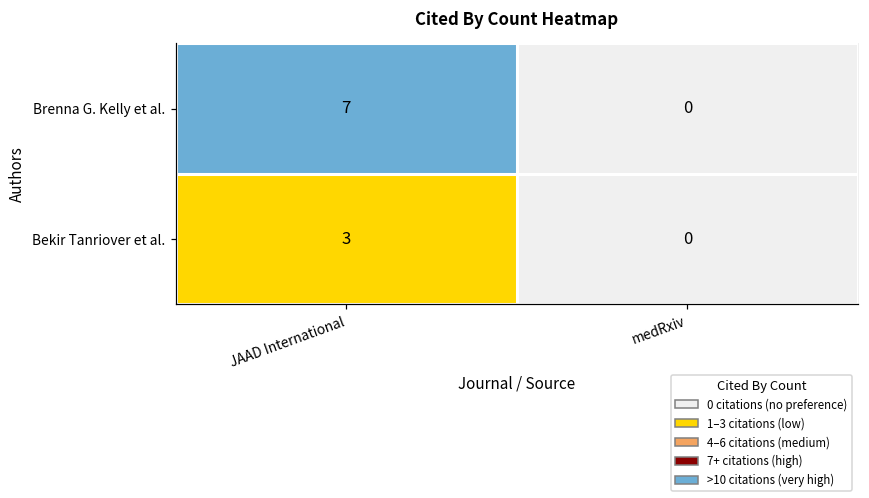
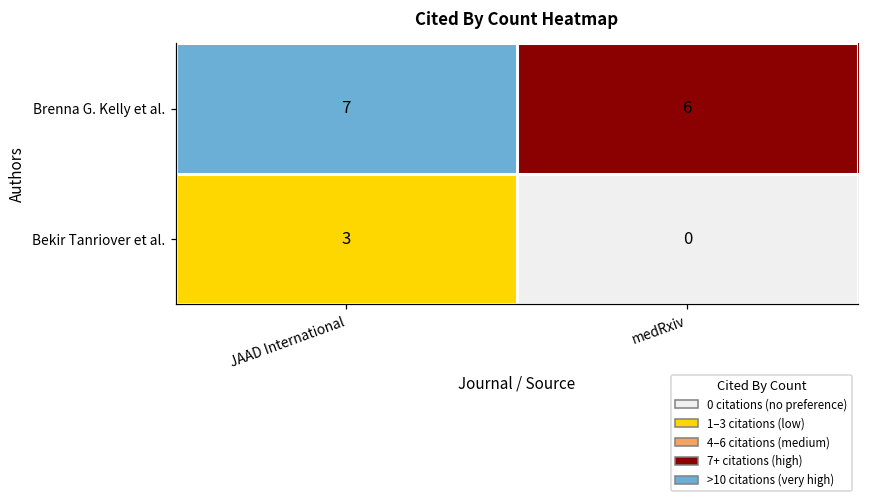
Brenna G. Kelly et al., medRxiv: 0 -> 6
